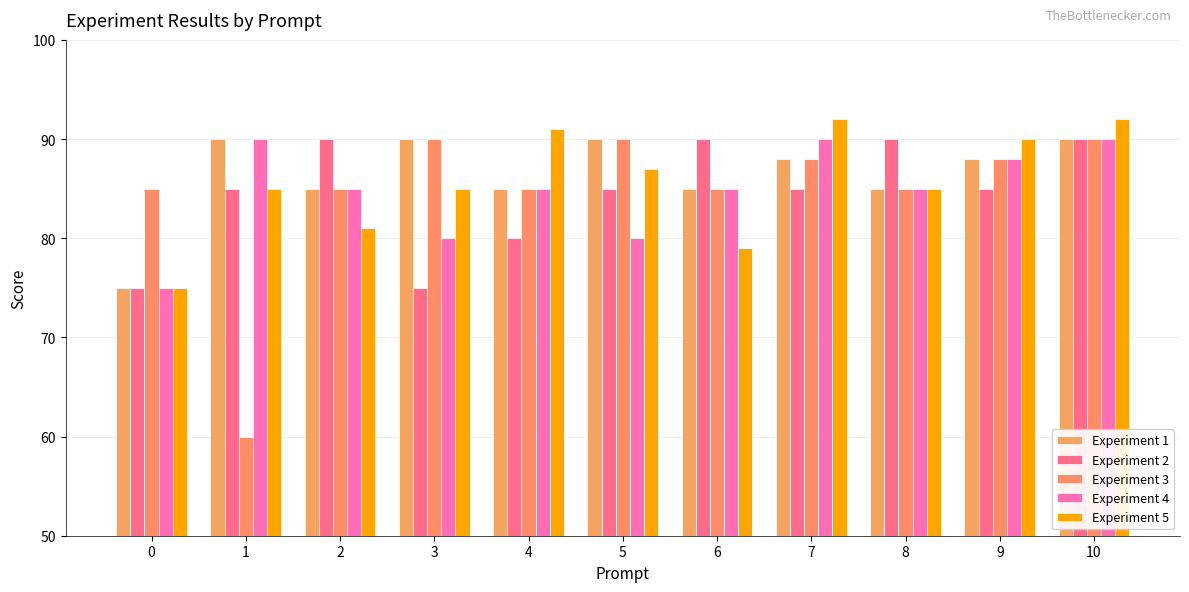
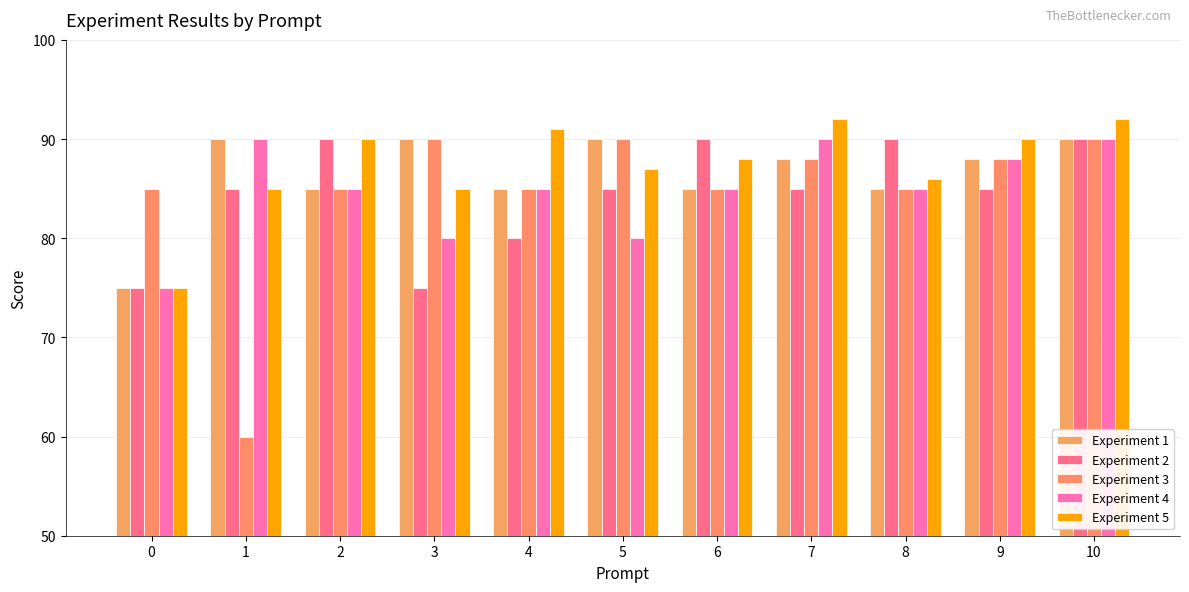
Experiment 5, 2: 81 -> 90
Experiment 5, 6: 79 -> 88
Experiment 5, 8: 85 -> 86
